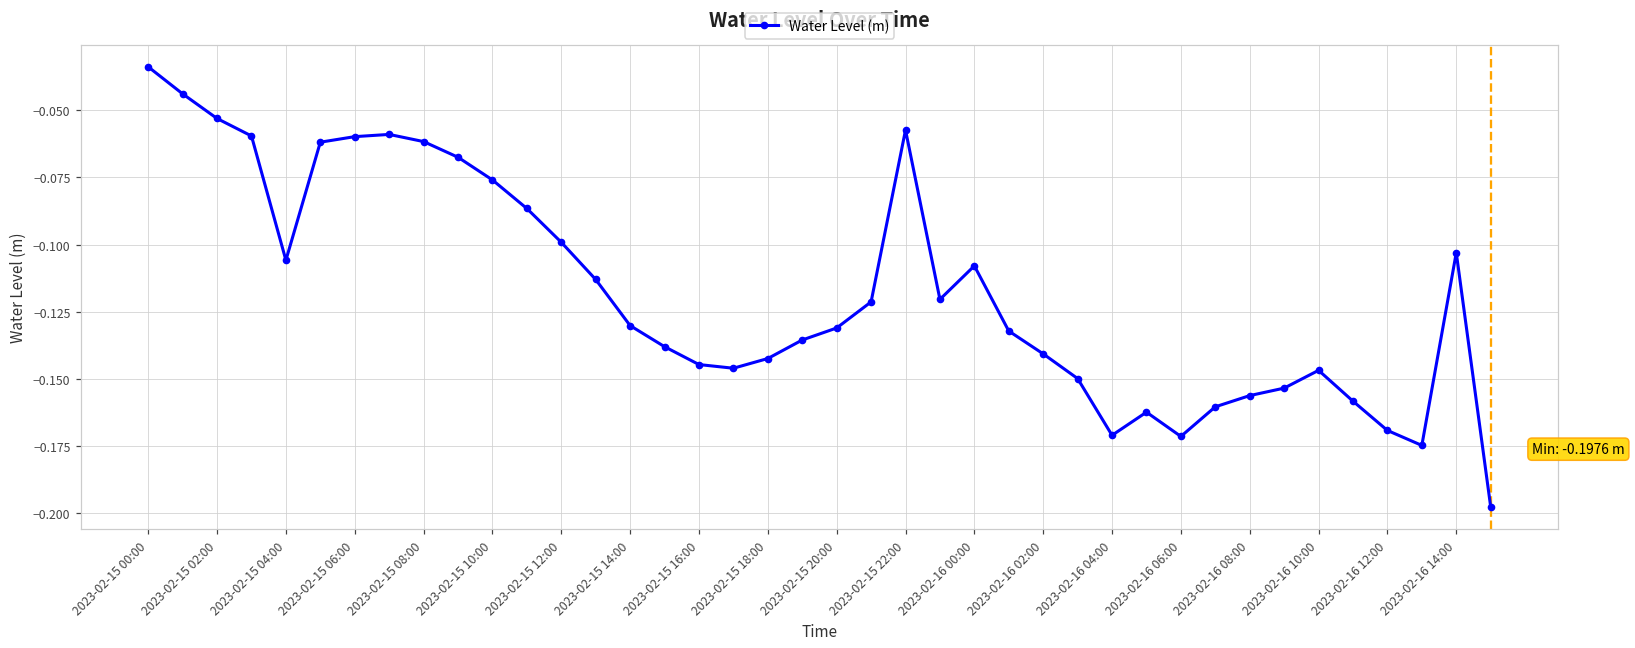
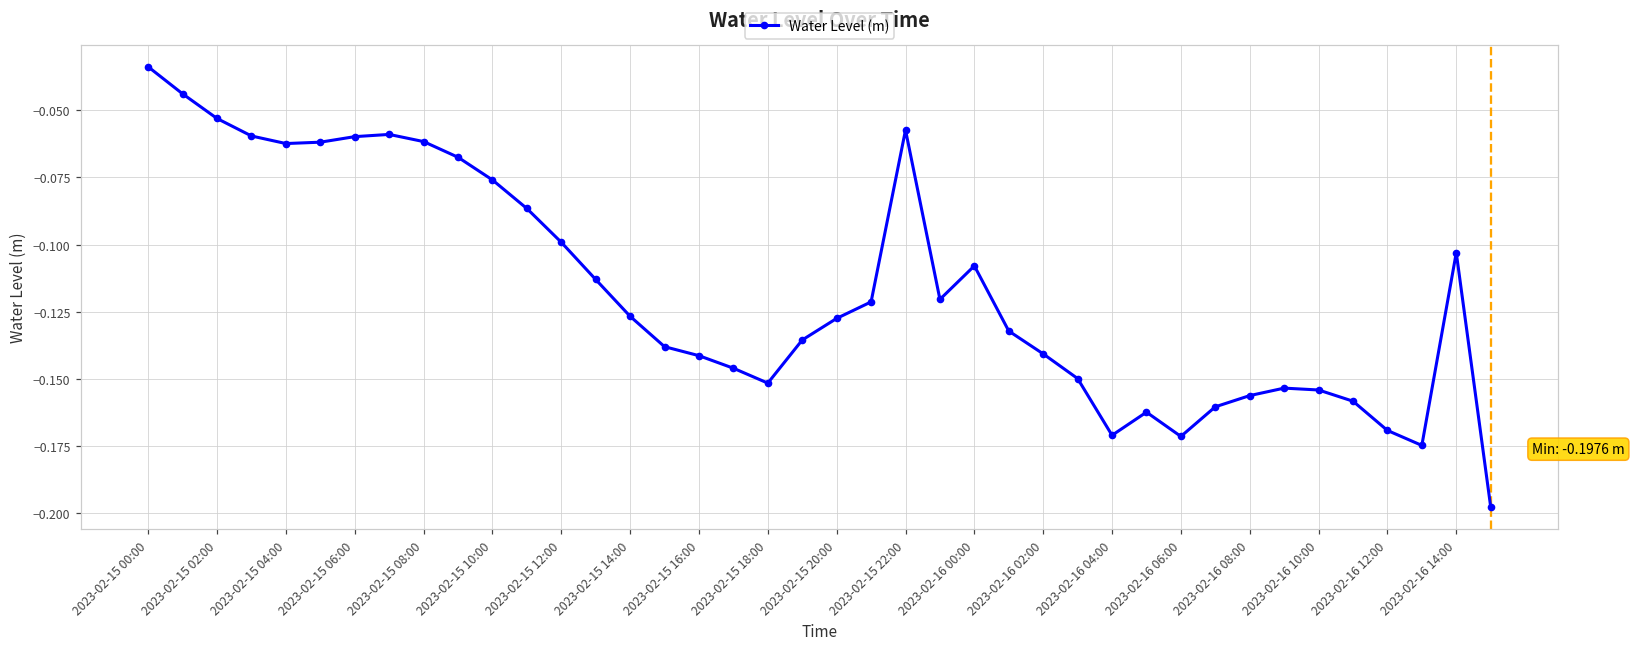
2023-02-15 04:00: -0.106 -> -0.062
2023-02-15 14:00: -0.130 -> -0.127
2023-02-15 16:00: -0.145 -> -0.141
2023-02-15 18:00: -0.142 -> -0.152
2023-02-15 20:00: -0.131 -> -0.127
2023-02-16 10:00: -0.147 -> -0.154
